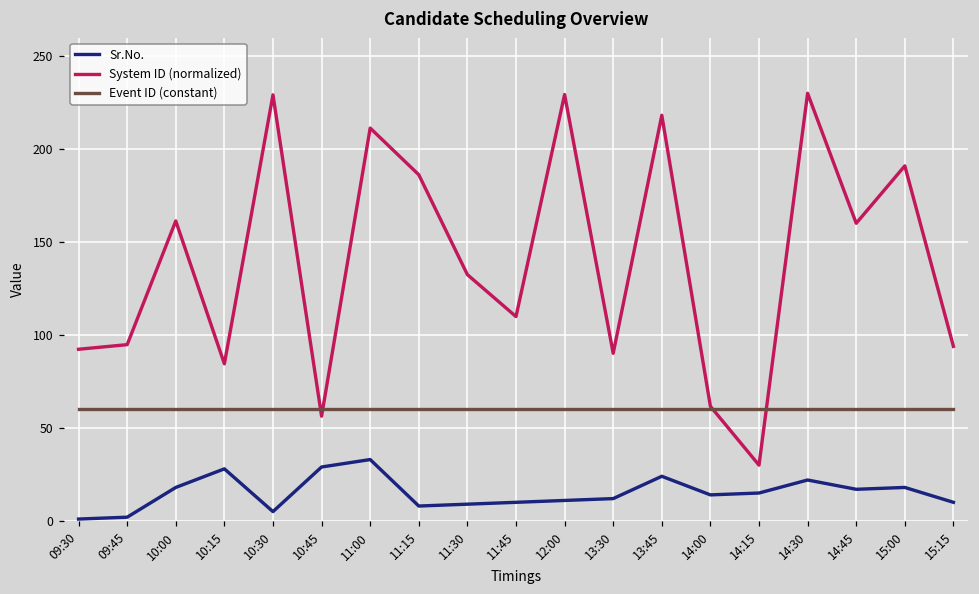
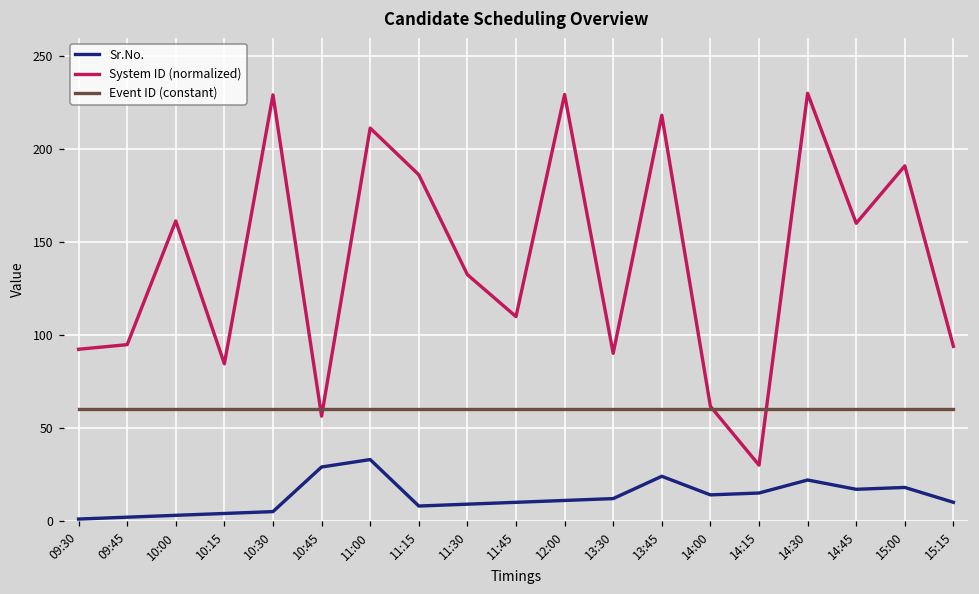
Sr.No., 10:00: 18 -> 3
Sr.No., 10:15: 28 -> 4
